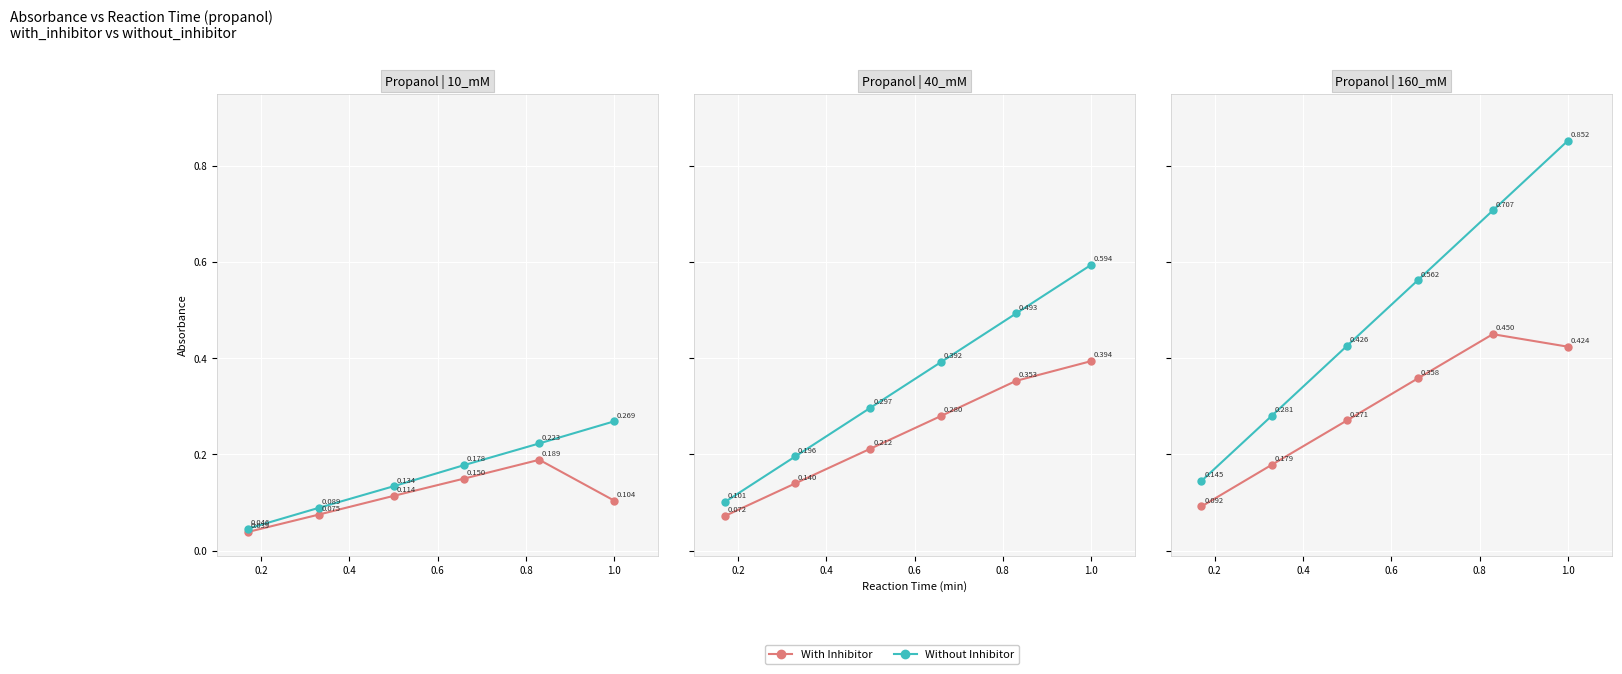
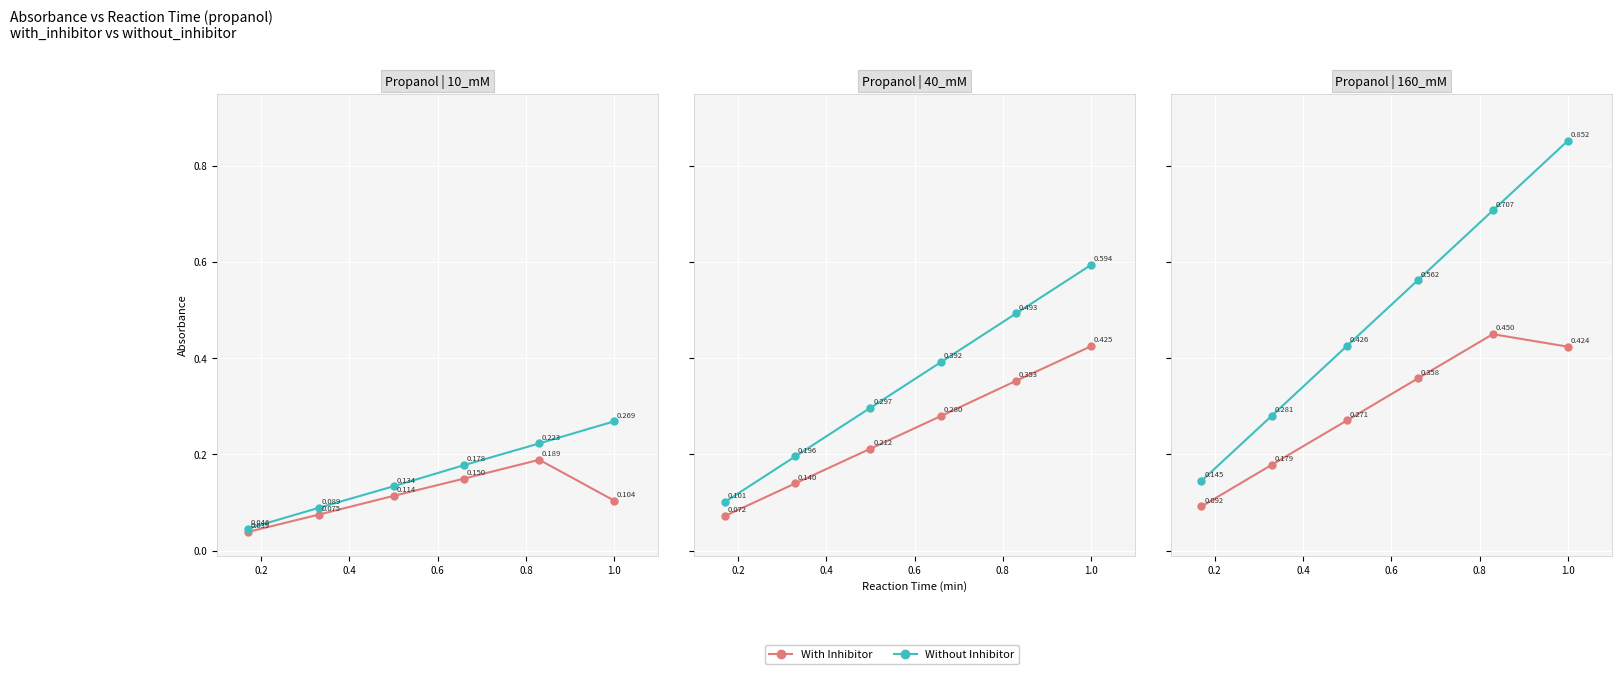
Propanol | 40_mM, With Inhibitor, 1.0: 0.394 -> 0.425
